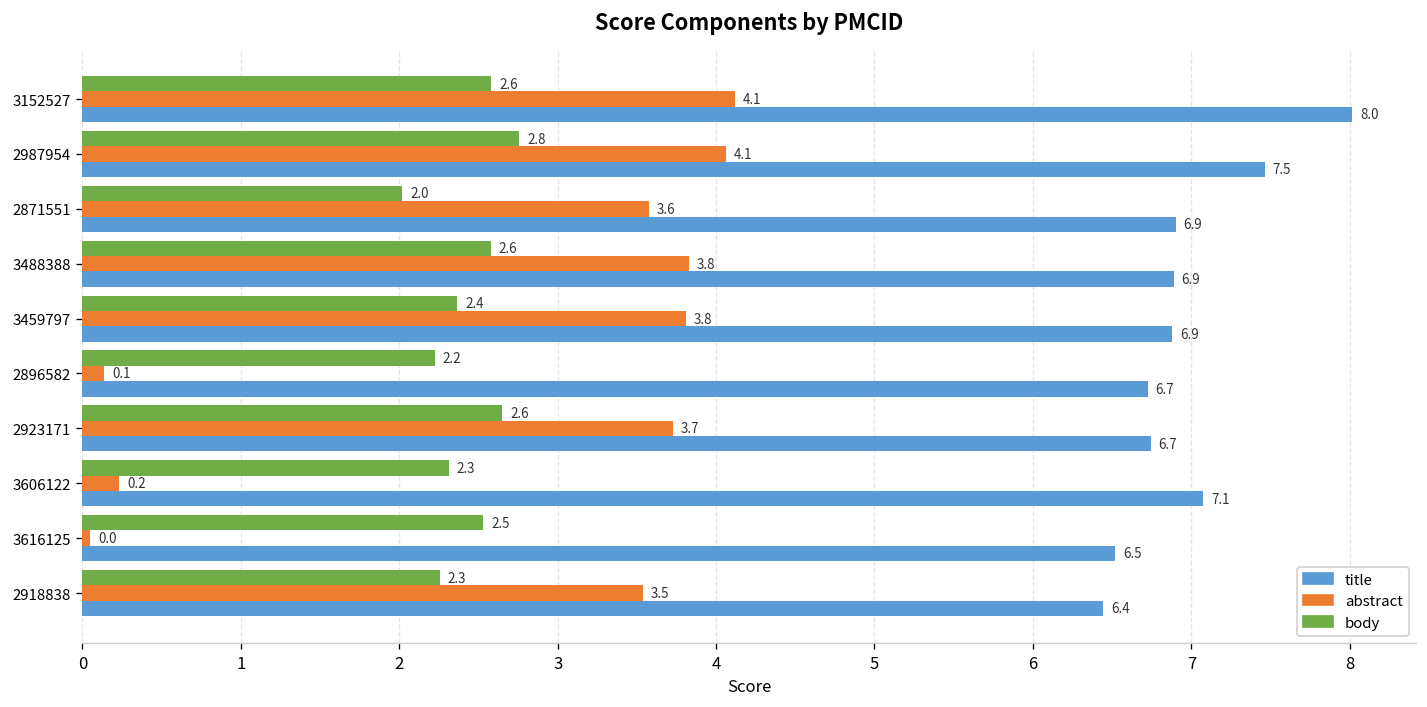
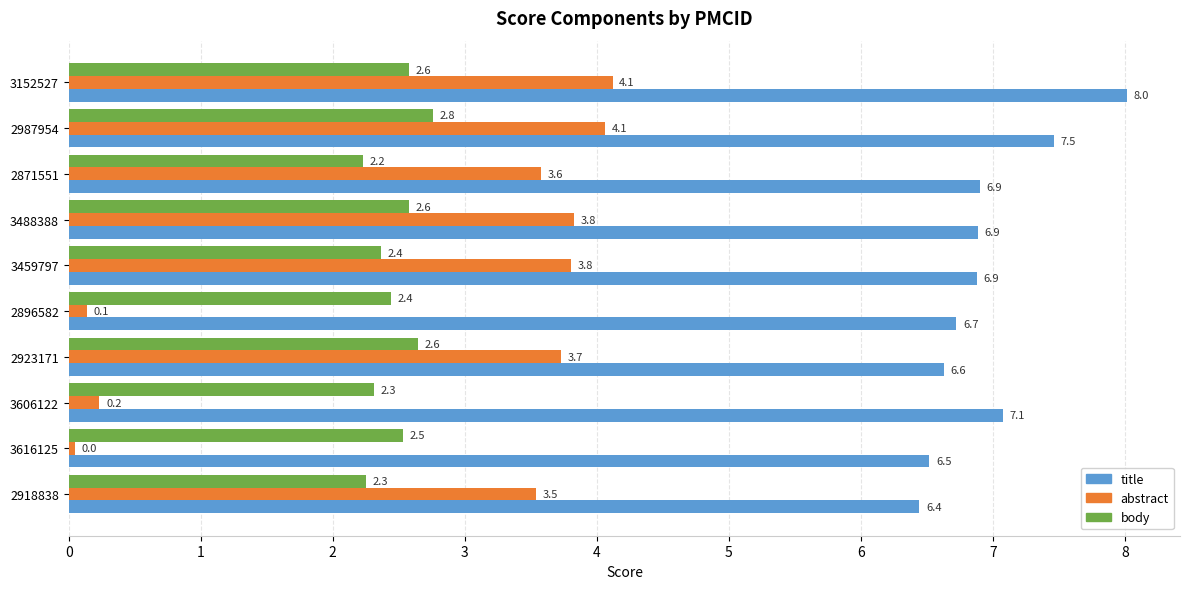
body, 2871551: 2.0 -> 2.2
body, 2896582: 2.2 -> 2.4
title, 2923171: 6.7 -> 6.6
